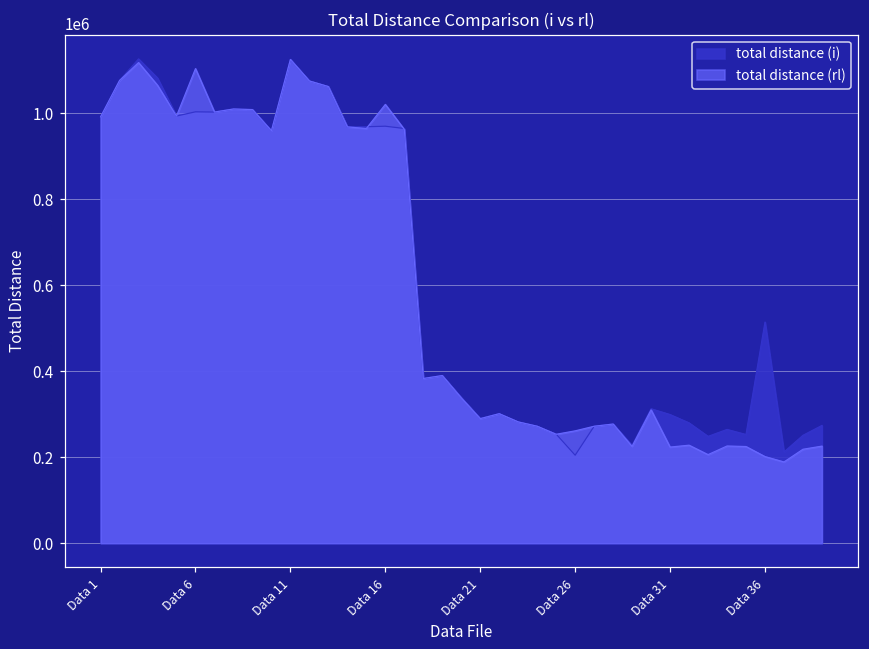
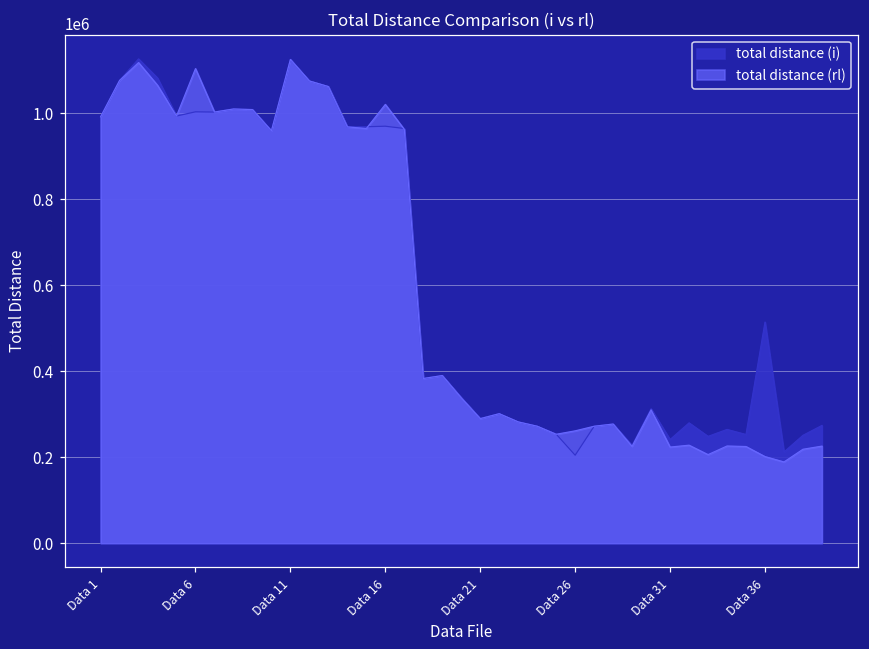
total distance (i), Data 31: 300000 -> 240000
